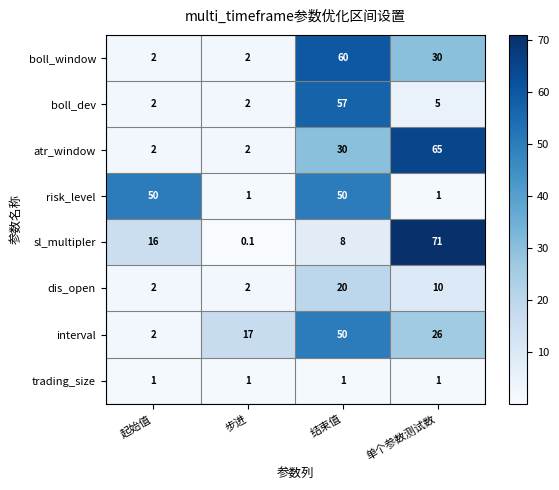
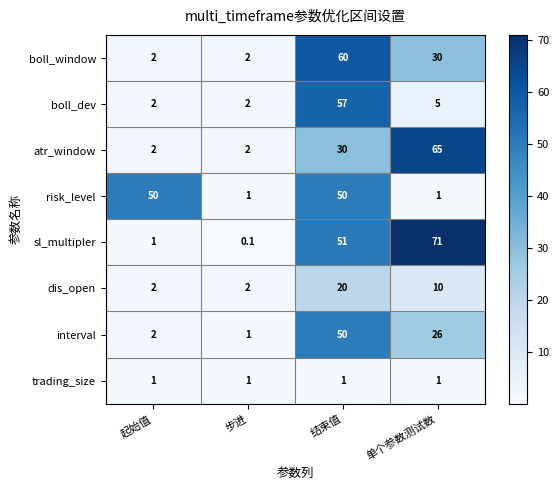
sl_multipler, 起始值: 16 -> 1
sl_multipler, 结束值: 8 -> 51
interval, 步进: 17 -> 1
